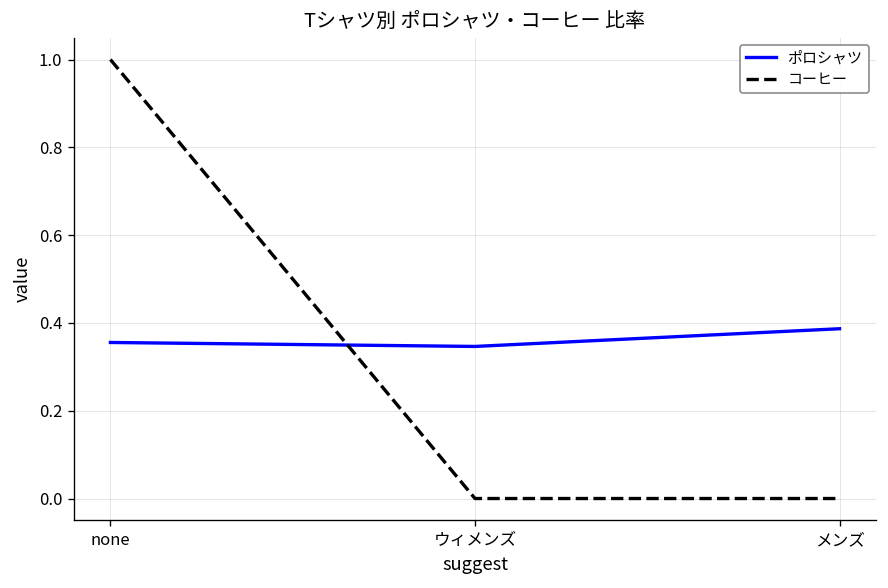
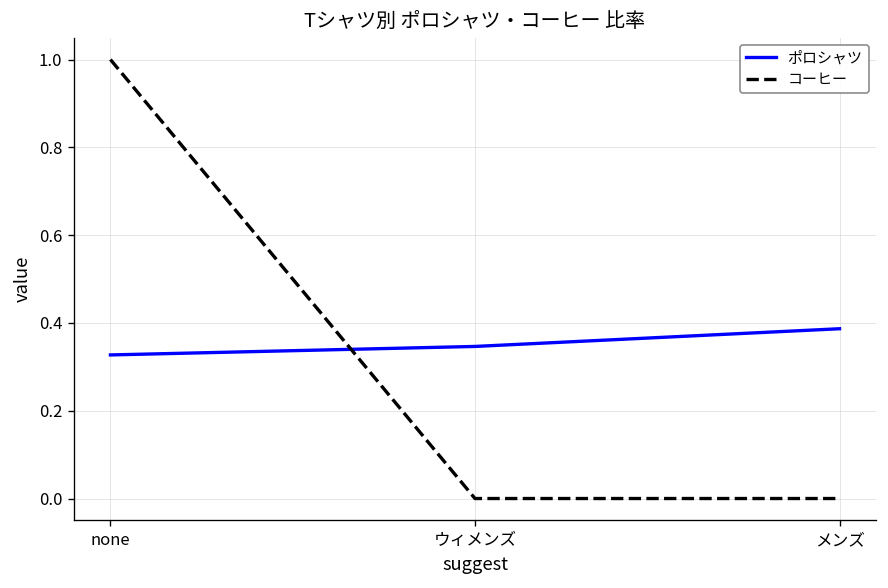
ポロシャツ, none: 0.36 -> 0.33
